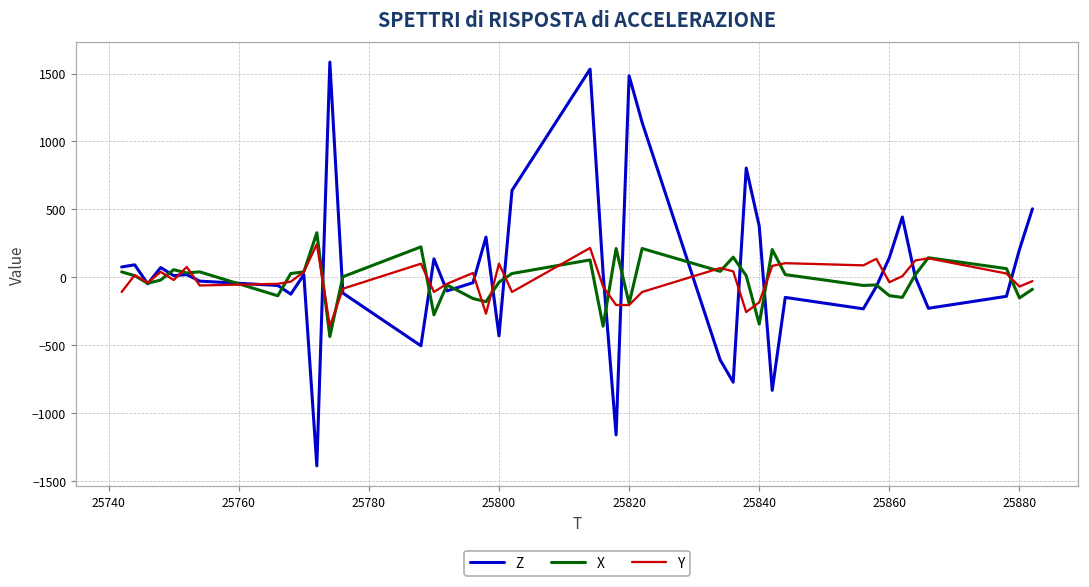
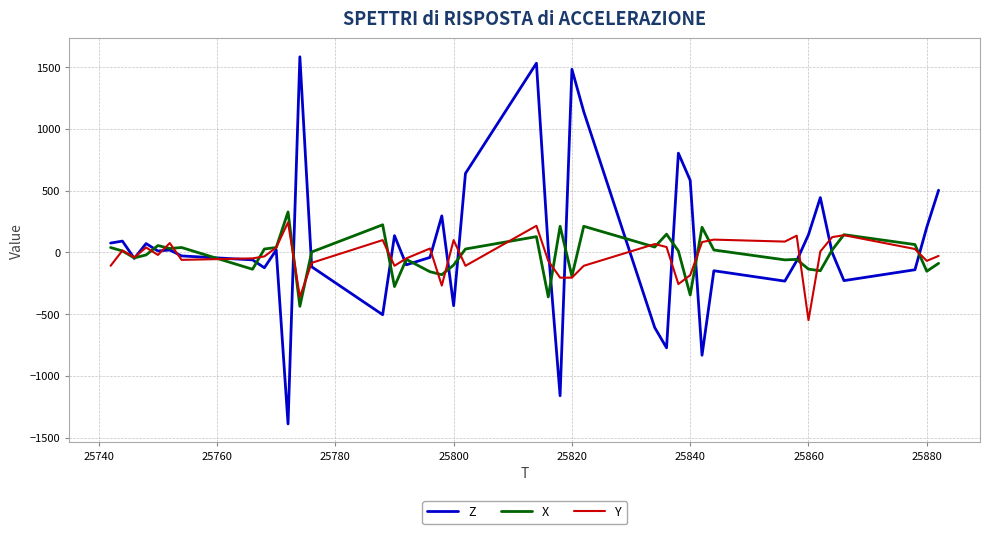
X, 25800: -40 -> -100
Z, 25840: 380 -> 580
Y, 25860: -40 -> -550
